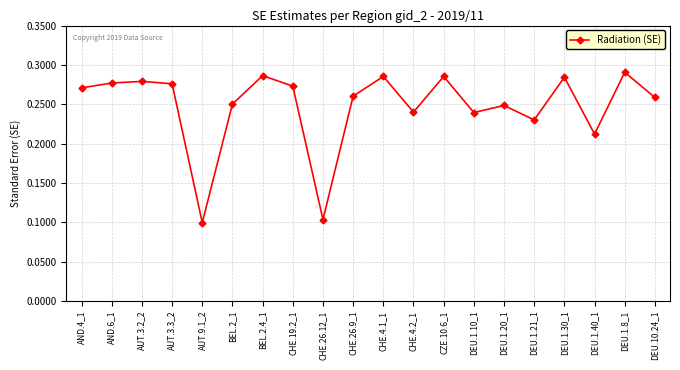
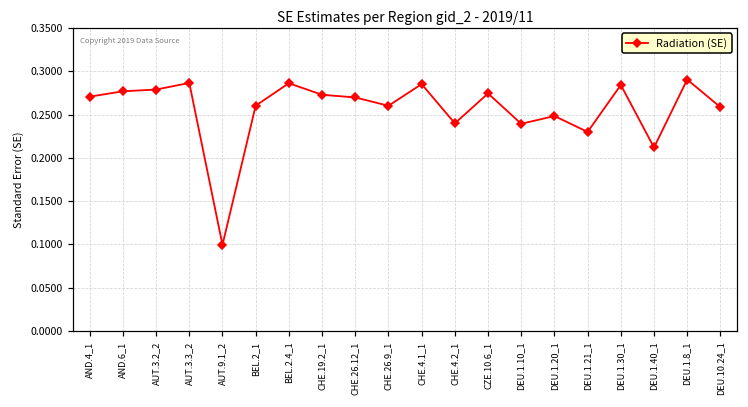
AUT.3.3_2: 0.28 -> 0.29
BEL.2_1: 0.25 -> 0.26
CHE.26.12_1: 0.10 -> 0.27
CZE.10.6_1: 0.29 -> 0.27
